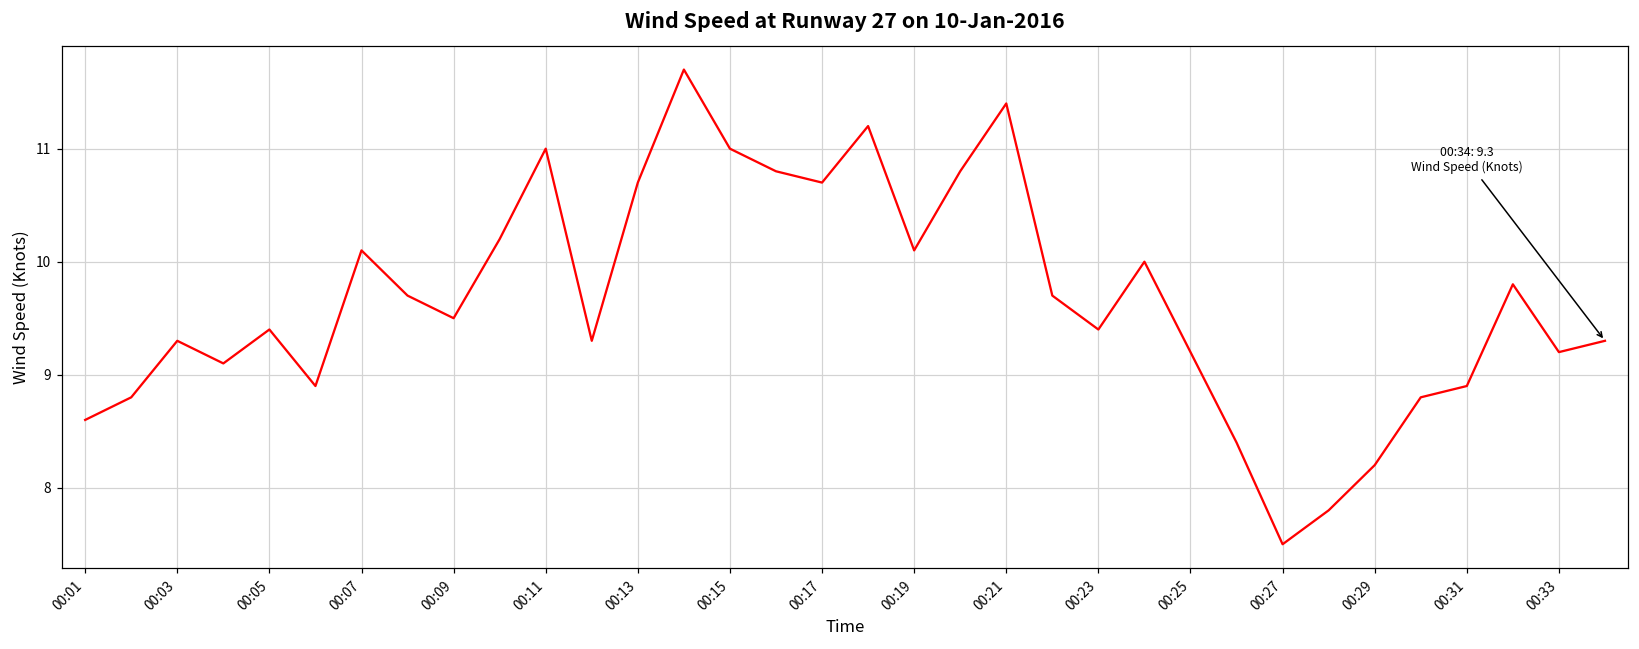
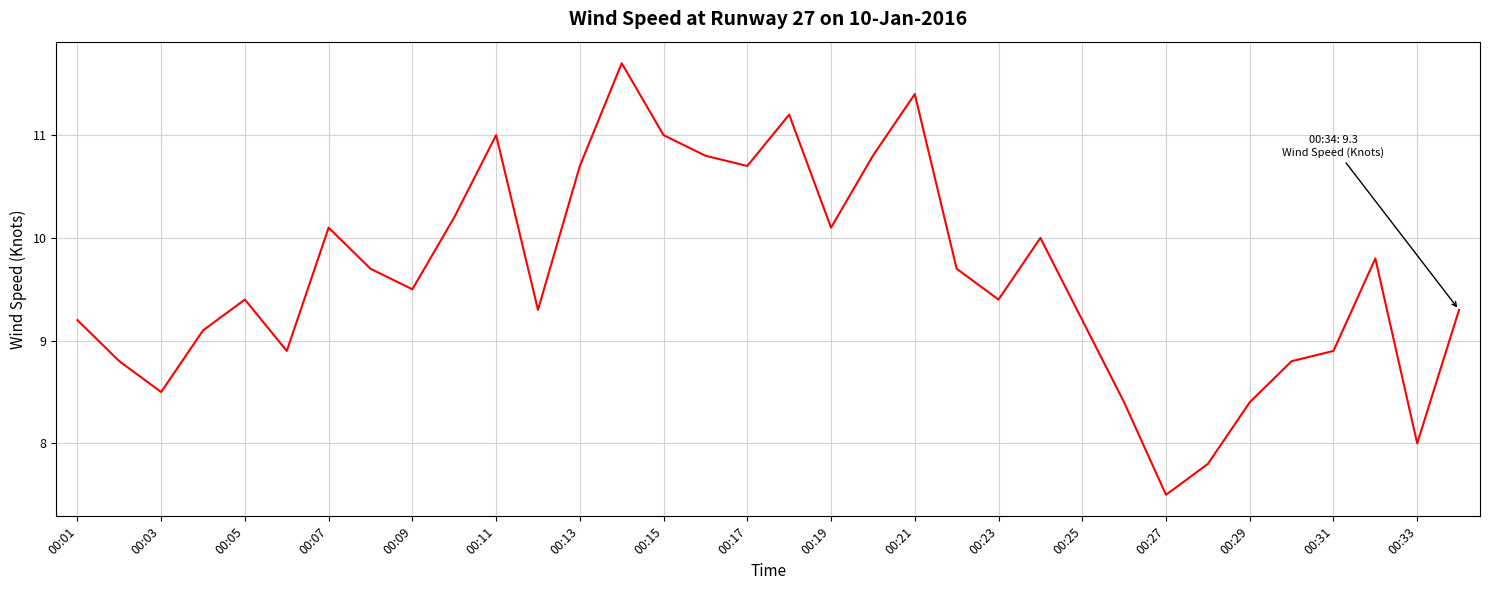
00:01: 8.6 -> 9.2
00:03: 9.3 -> 8.5
00:29: 8.2 -> 8.4
00:33: 9.2 -> 8.0
